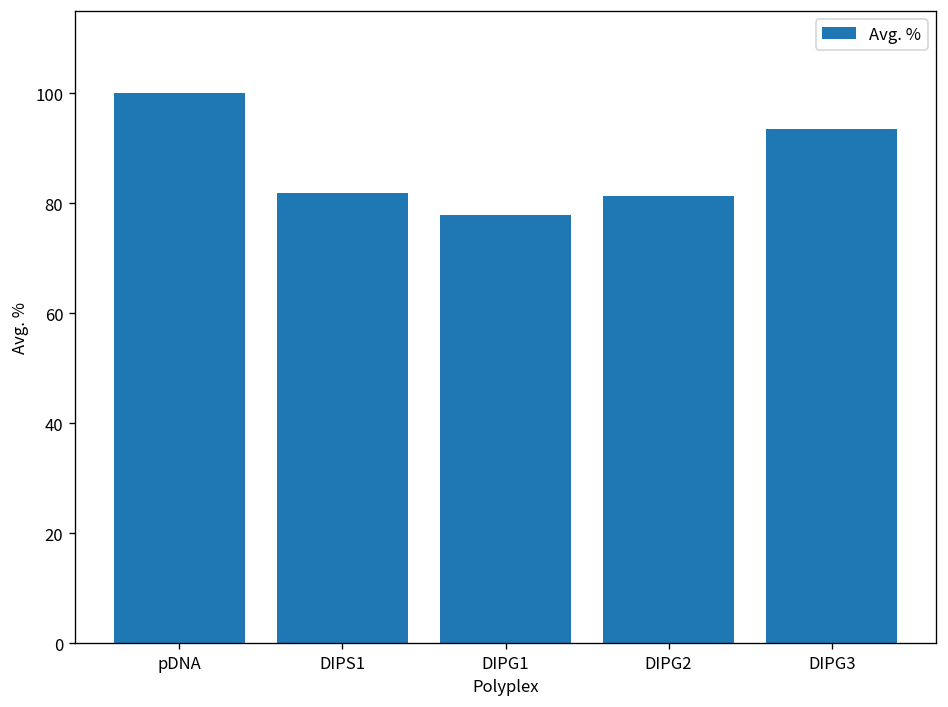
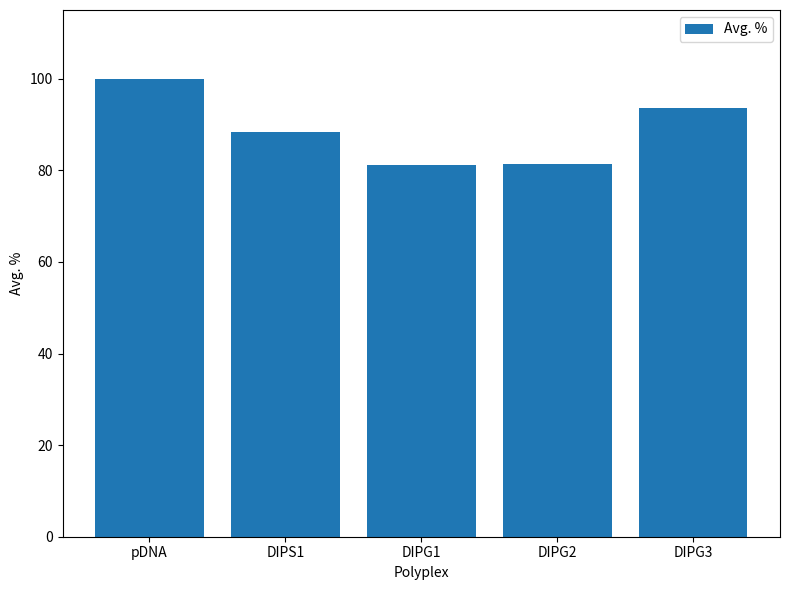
DIPS1: 82 -> 88
DIPG1: 78 -> 81
